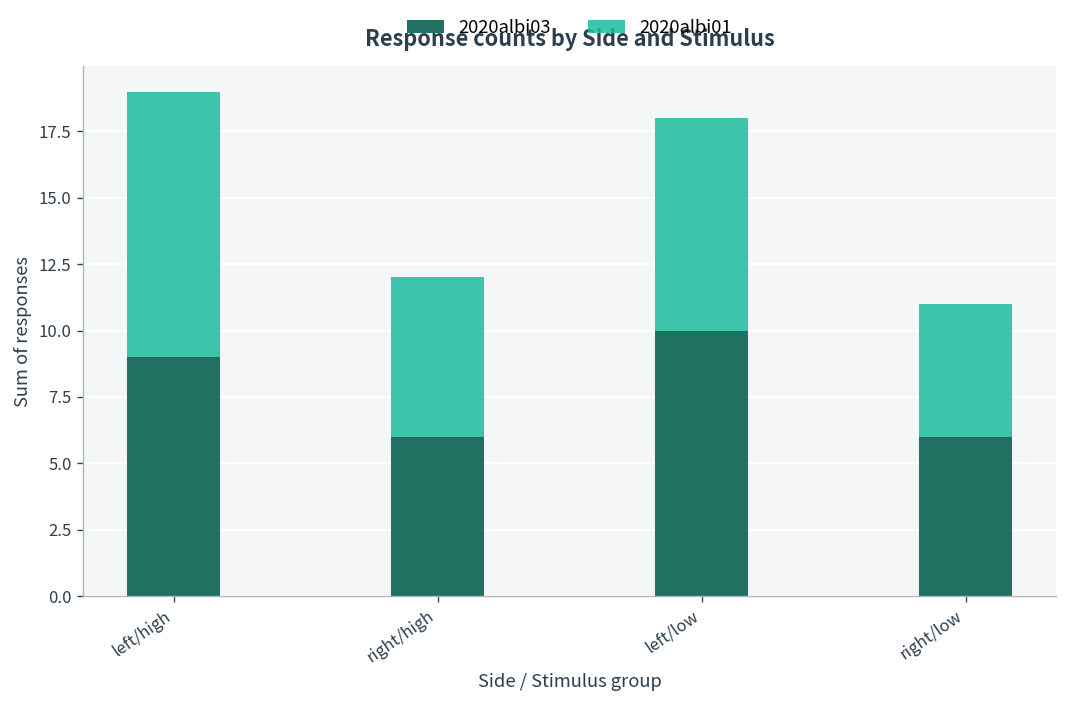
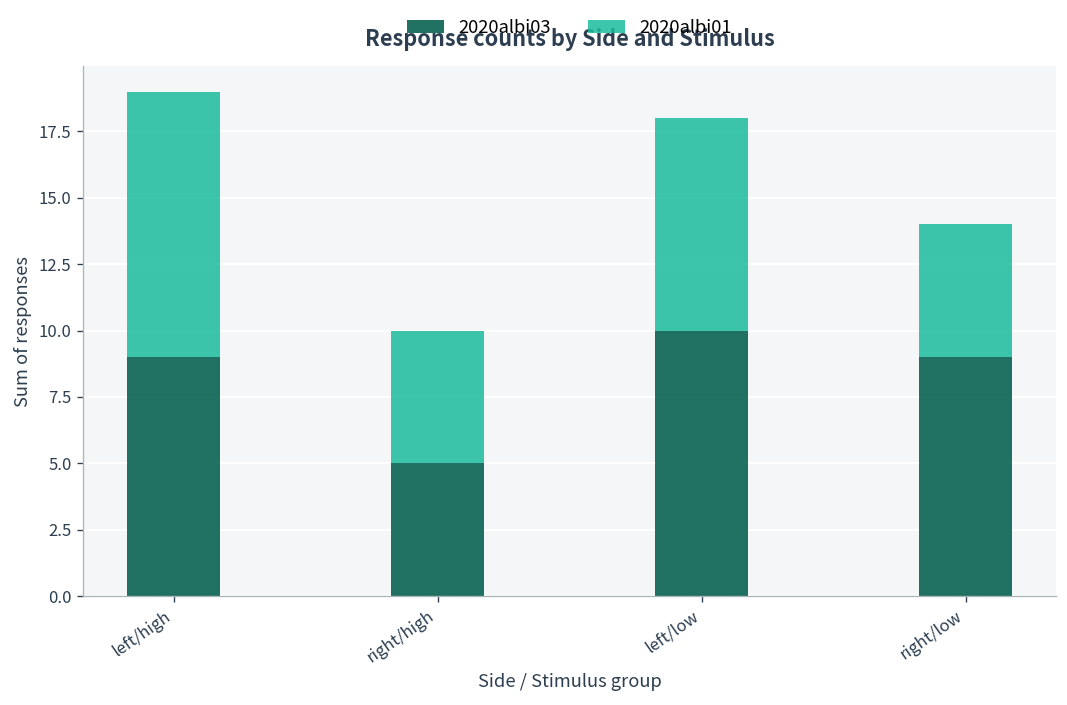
2020albi03, right/high: 6 -> 5
2020albi01, right/high: 6 -> 5
2020albi03, right/low: 6 -> 9
